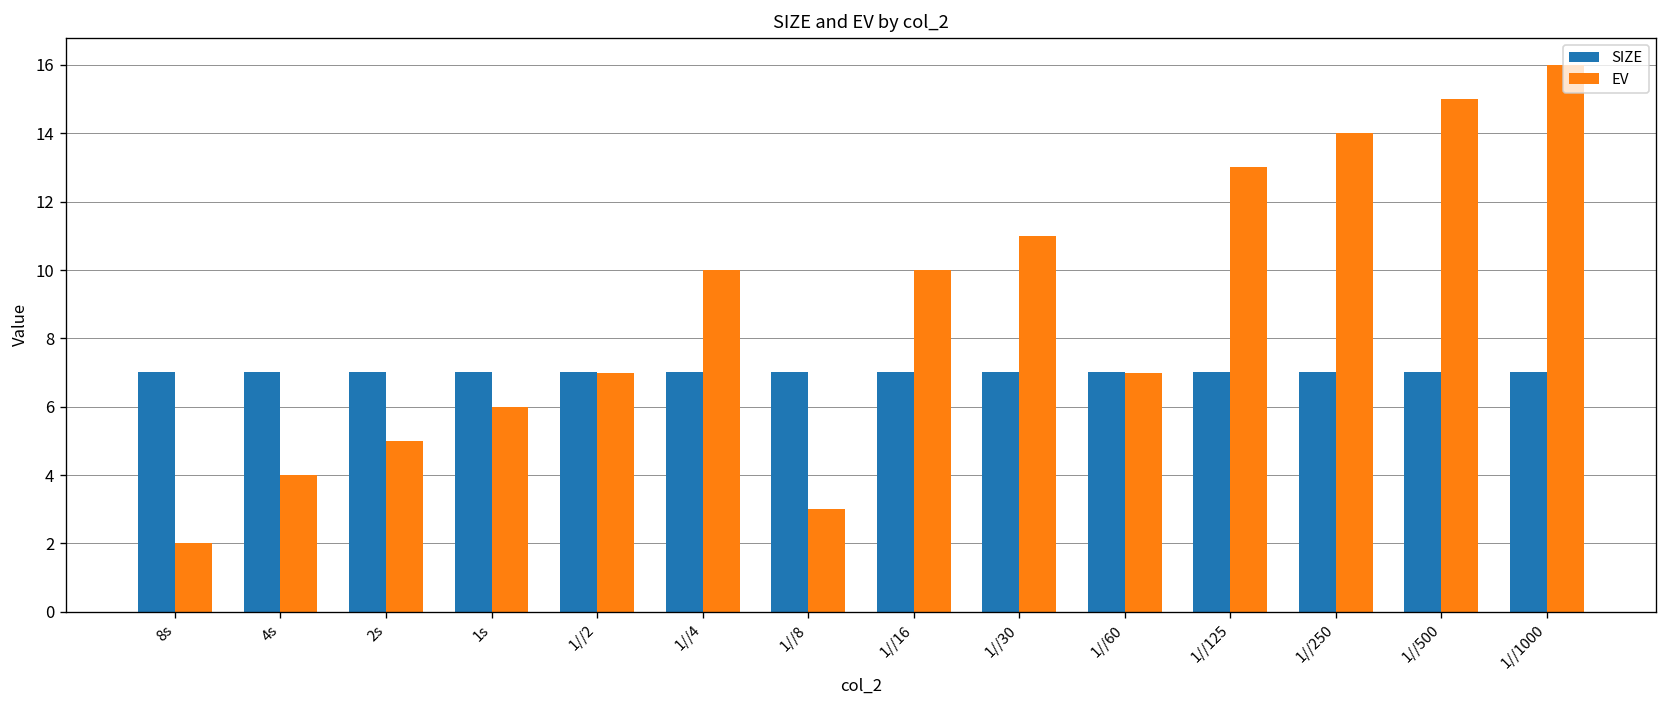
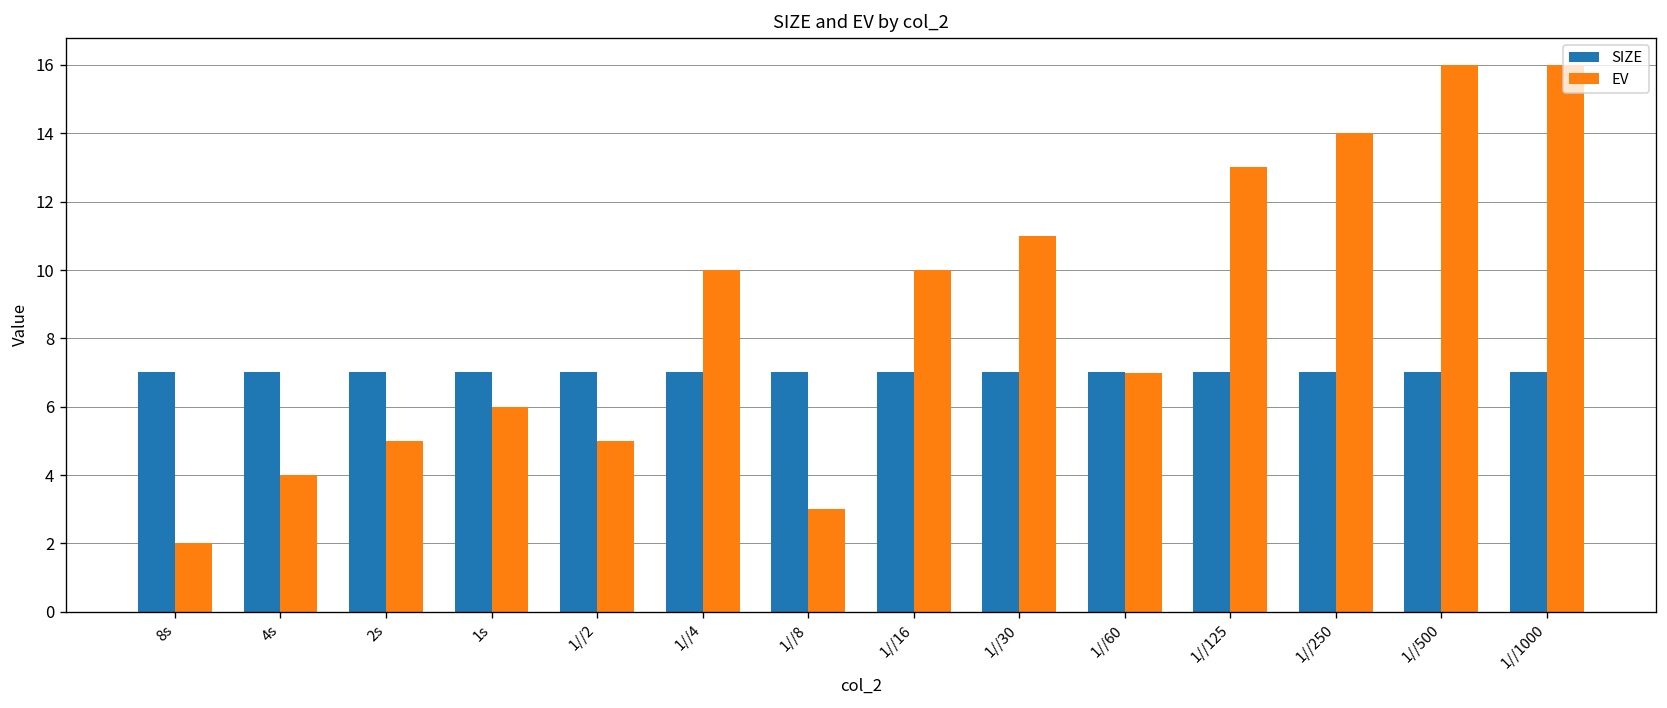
EV, 1//2: 7 -> 5
EV, 1//500: 15 -> 16
